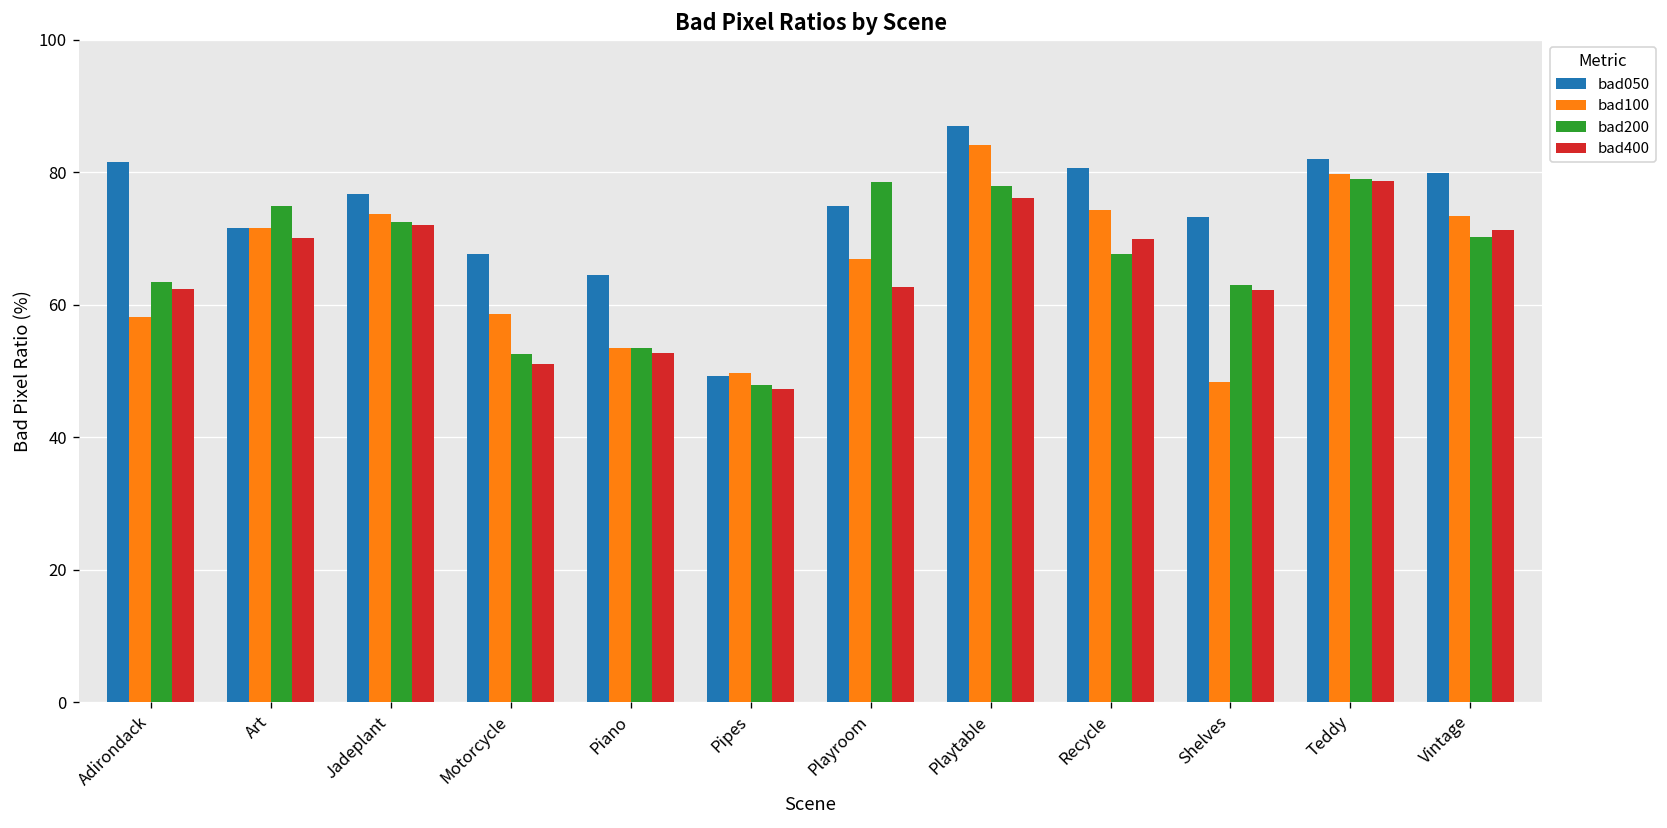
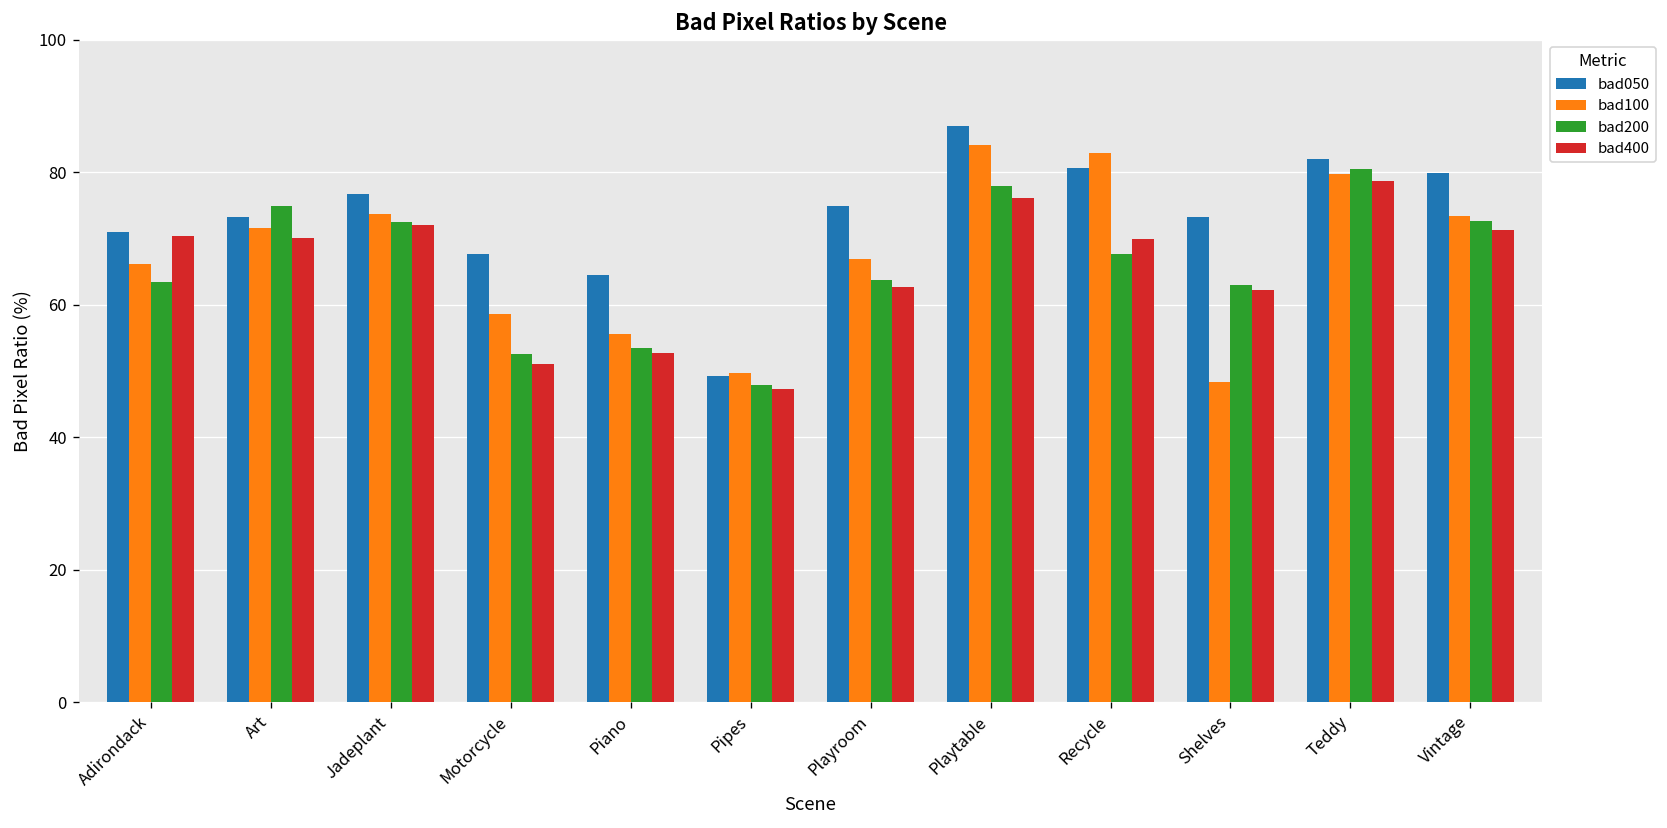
bad050, Adirondack: 82 -> 71
bad100, Adirondack: 58 -> 66
bad400, Adirondack: 62 -> 70
bad050, Art: 72 -> 73
bad100, Piano: 54 -> 56
bad200, Playroom: 79 -> 64
bad100, Recycle: 74 -> 83
bad200, Teddy: 79 -> 81
bad200, Vintage: 70 -> 73
